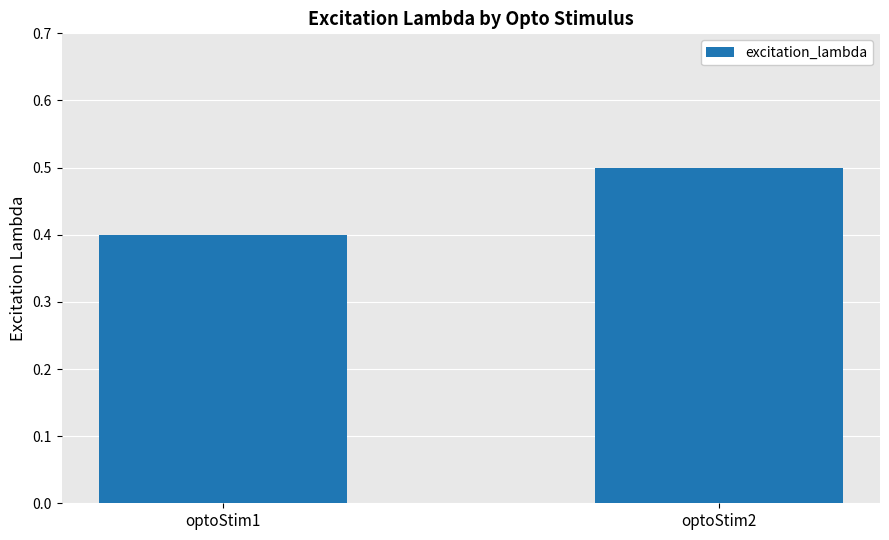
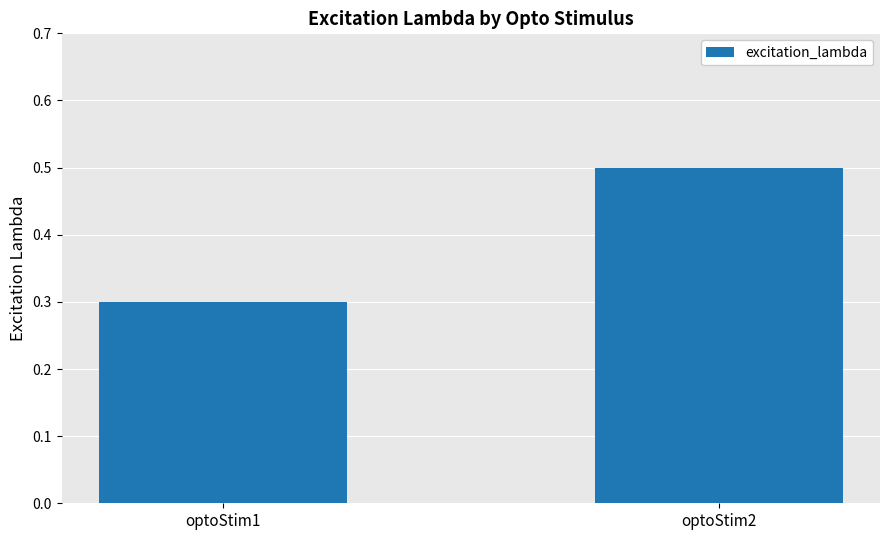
optoStim1: 0.4 -> 0.3
